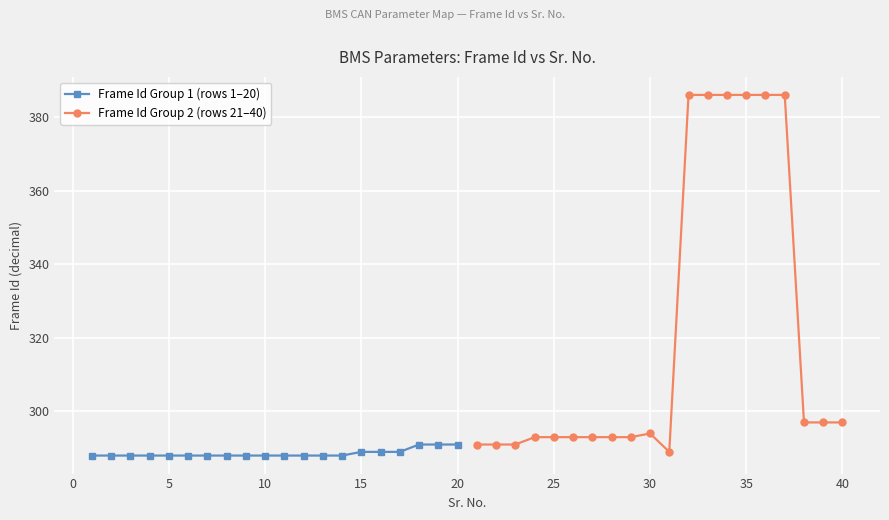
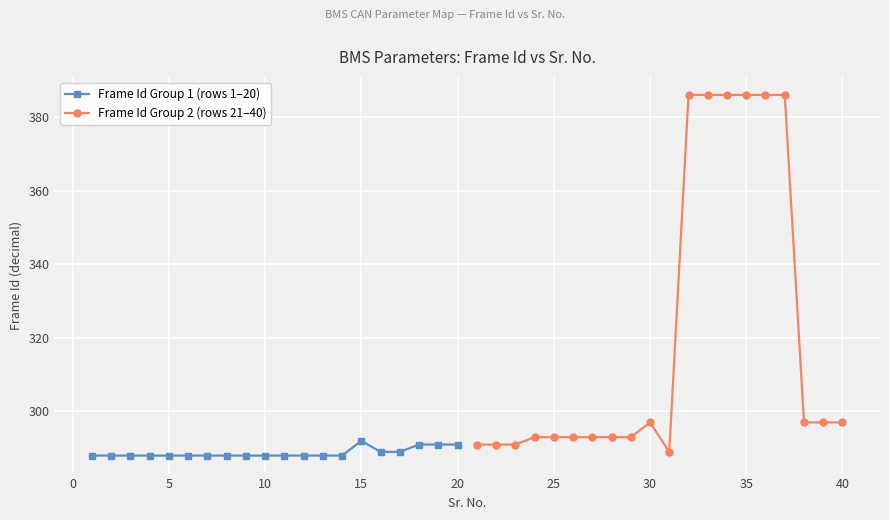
Frame Id Group 1 (rows 1–20), 15: 289 -> 292
Frame Id Group 2 (rows 21–40), 30: 294 -> 297
